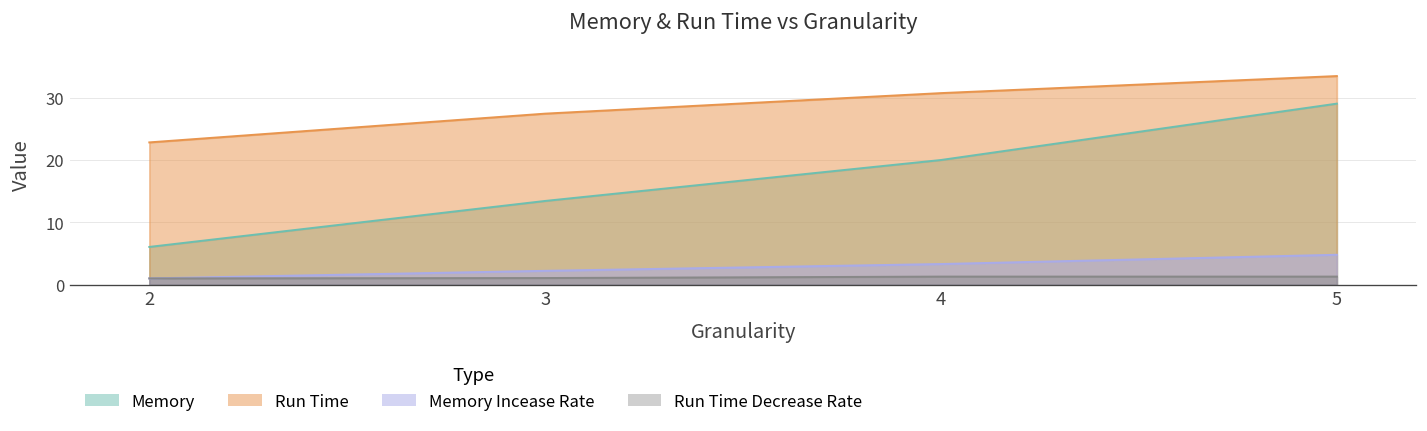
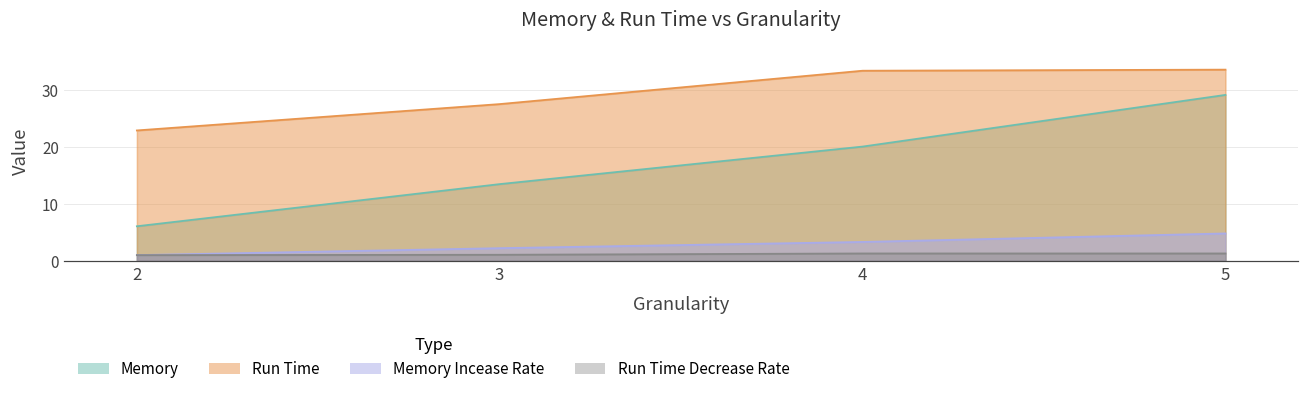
Run Time, 4: 31 -> 33
